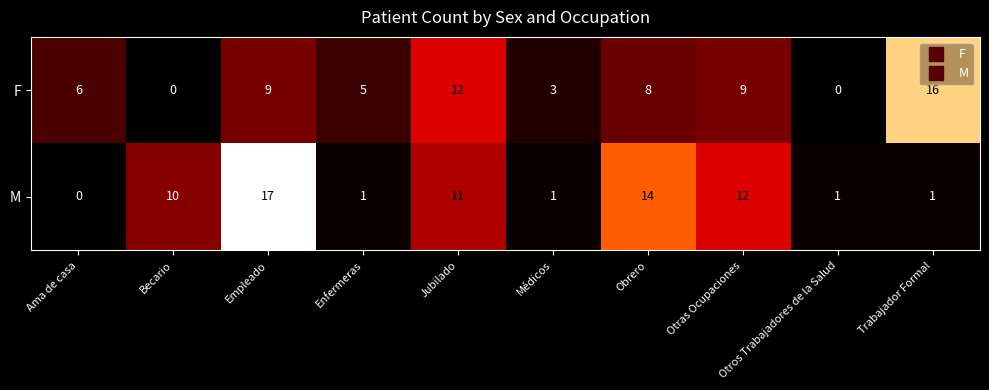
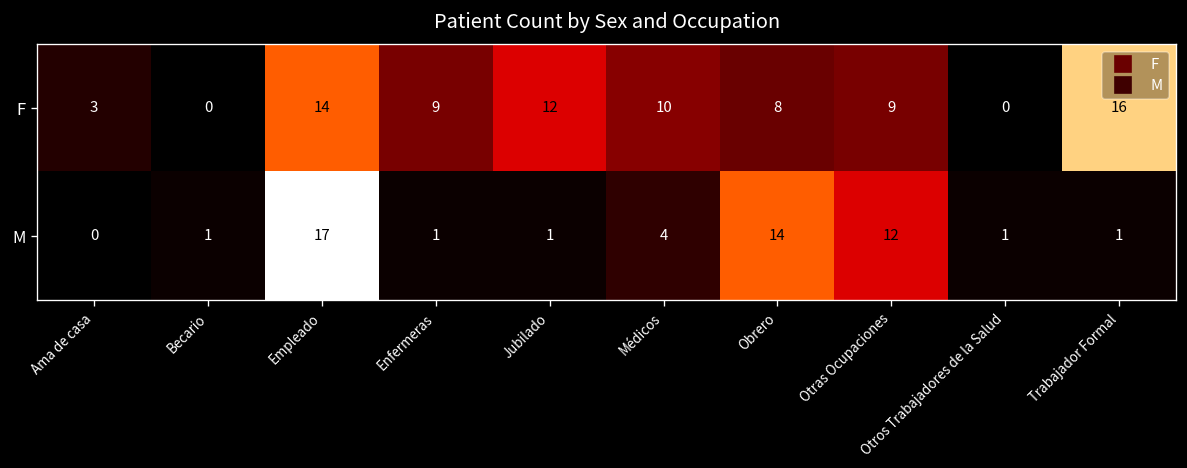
F, Ama de casa: 6 -> 3
F, Empleado: 9 -> 14
F, Enfermeras: 5 -> 9
F, Médicos: 3 -> 10
M, Becario: 10 -> 1
M, Jubilado: 11 -> 1
M, Médicos: 1 -> 4
